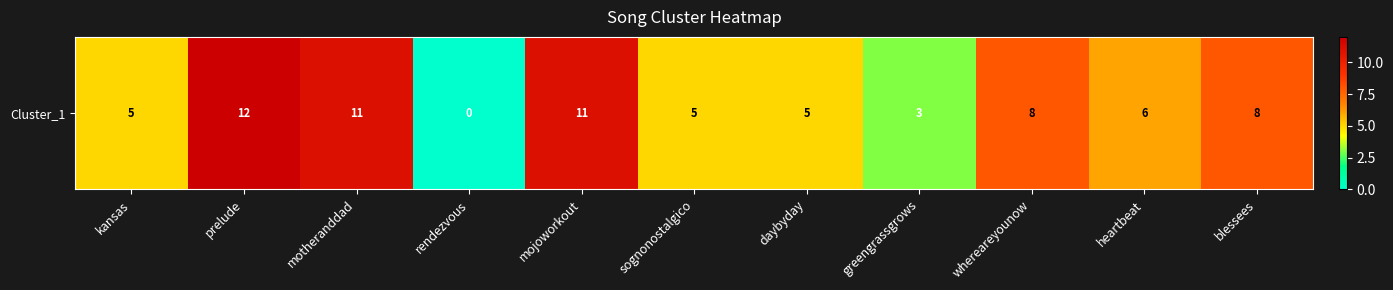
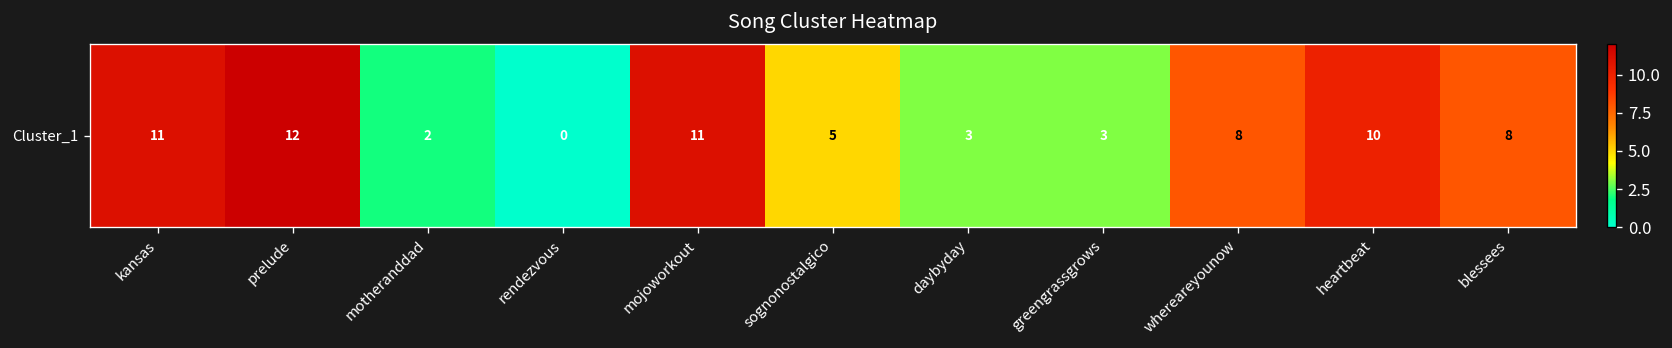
Cluster_1, kansas: 5 -> 11
Cluster_1, motheranddad: 11 -> 2
Cluster_1, daybyday: 5 -> 3
Cluster_1, heartbeat: 6 -> 10
